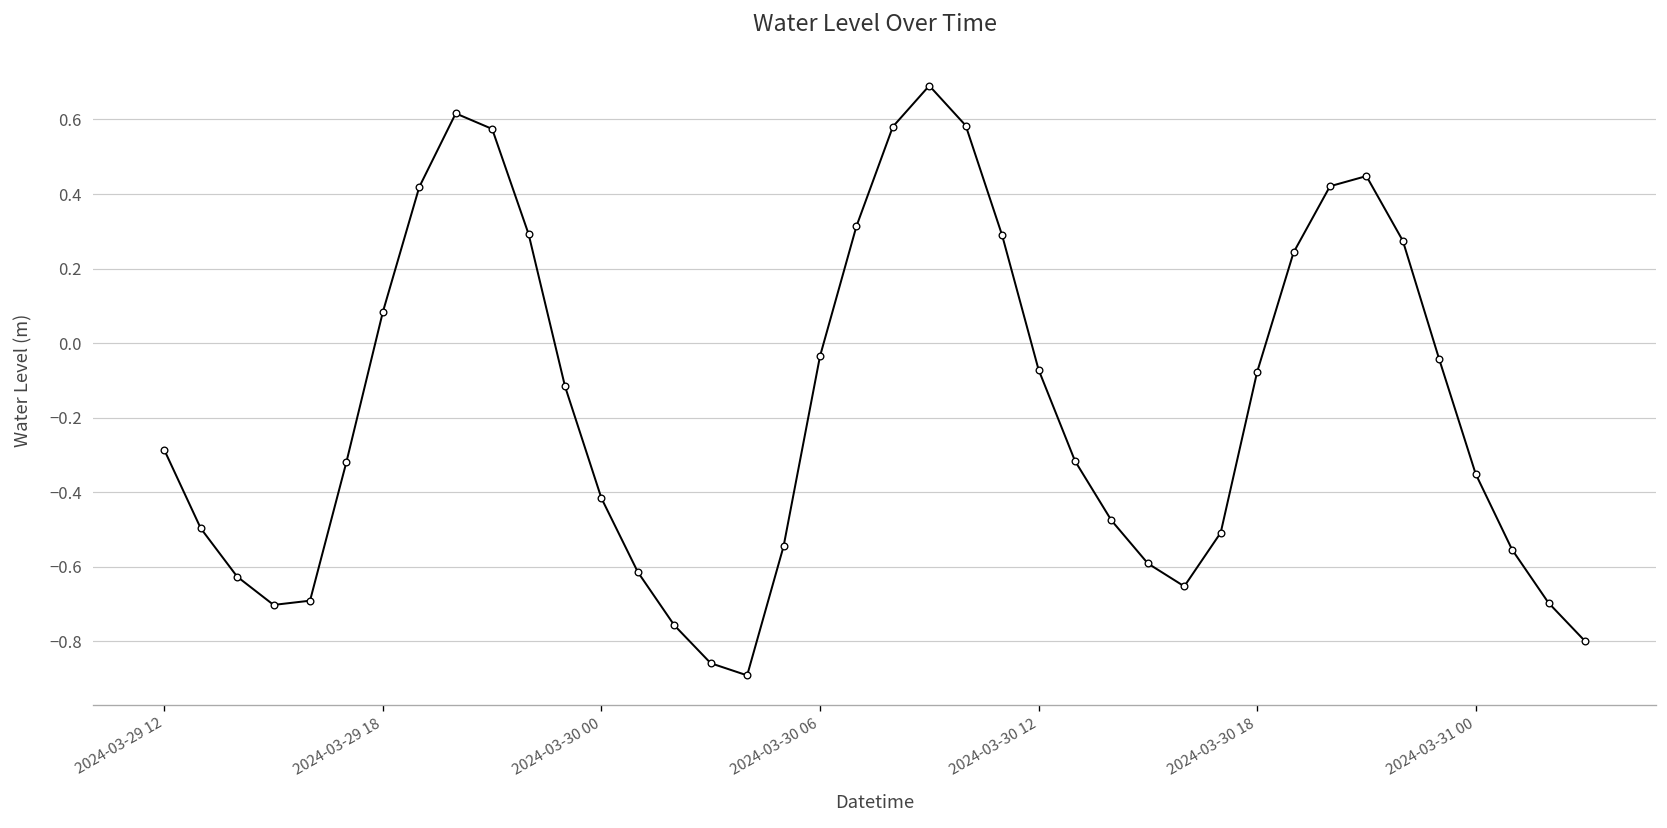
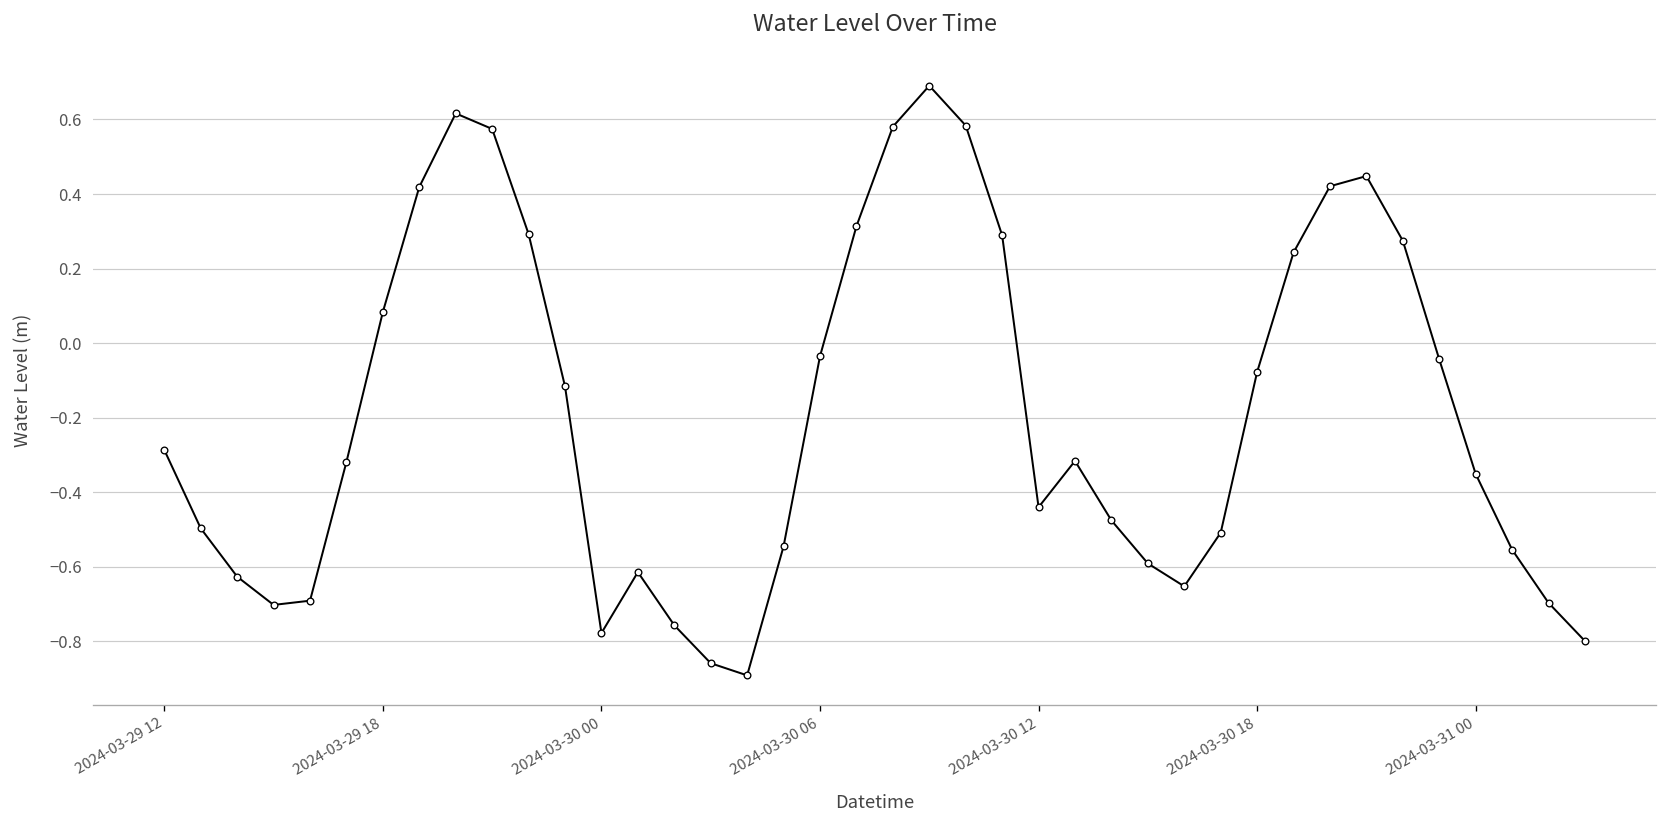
2024-03-30 00: -0.42 -> -0.78
2024-03-30 12: -0.07 -> -0.44
